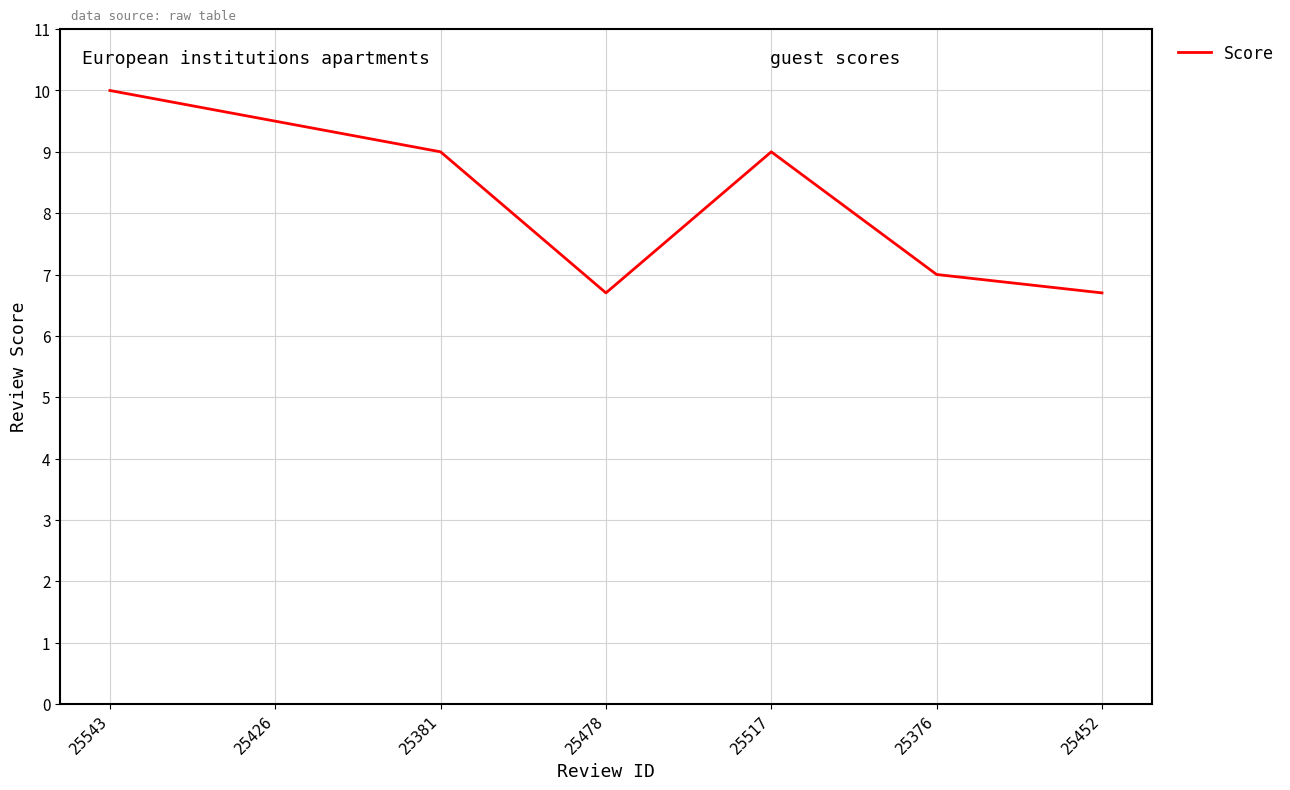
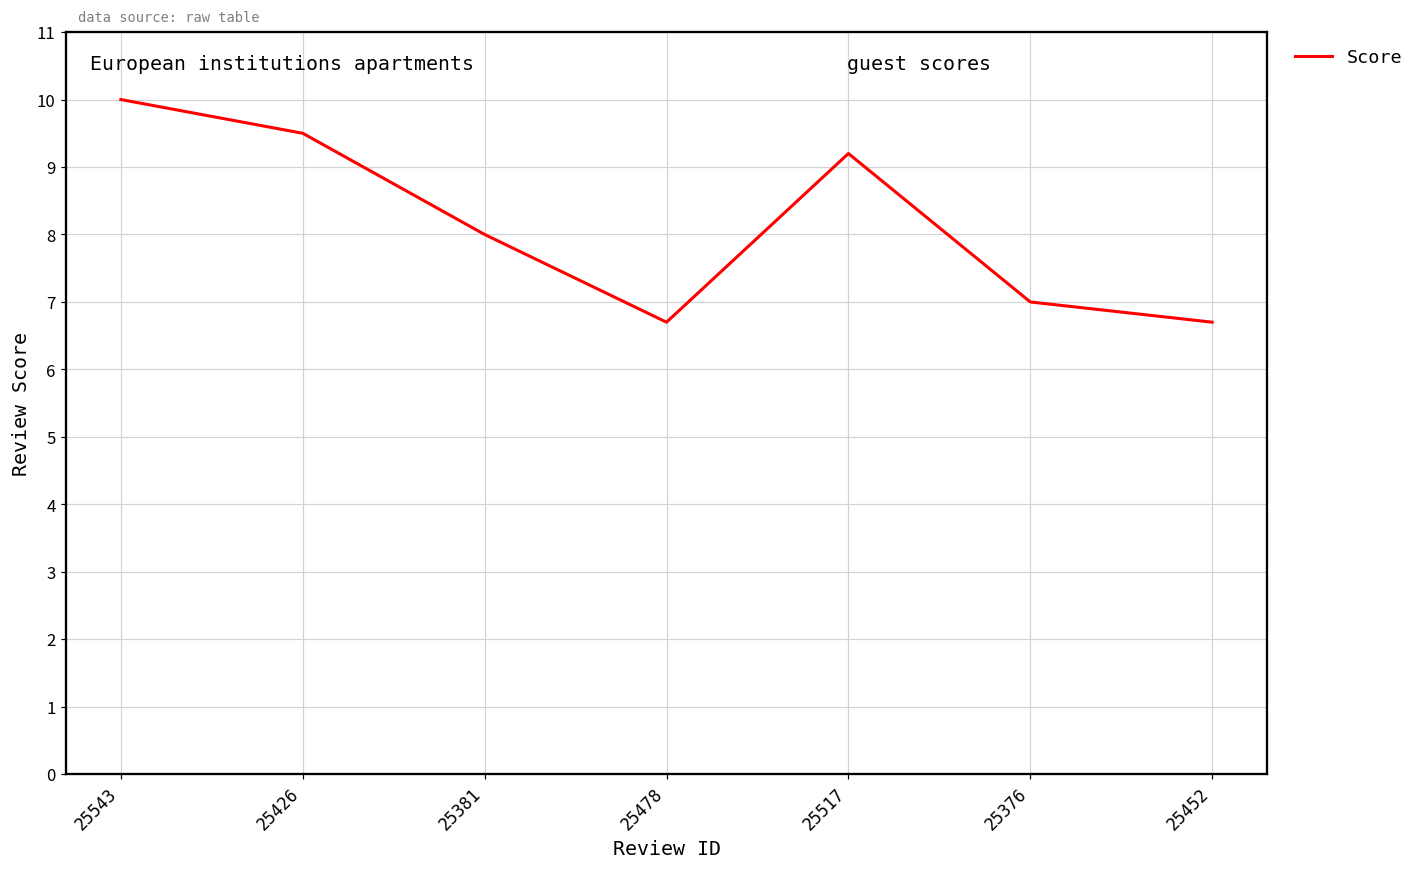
25381: 9 -> 8
25517: 9.0 -> 9.2
